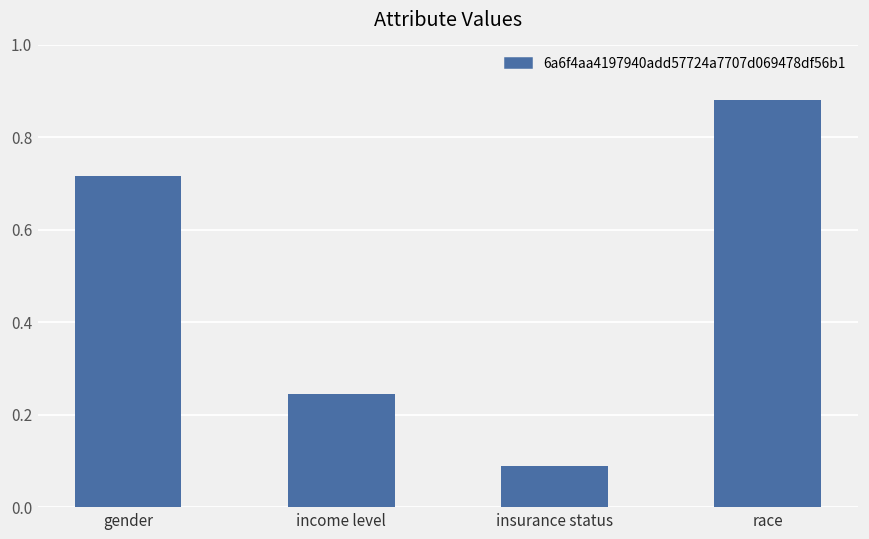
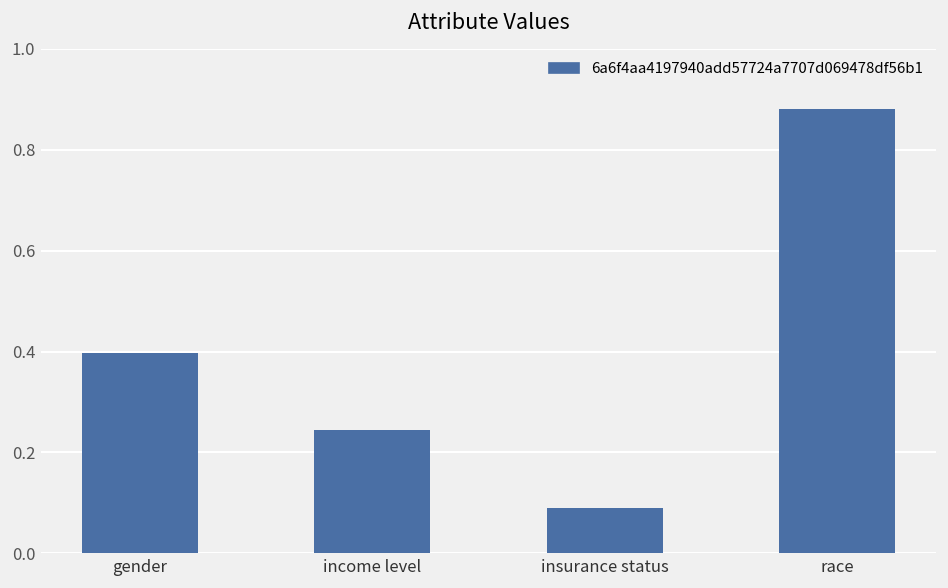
gender: 0.72 -> 0.40
